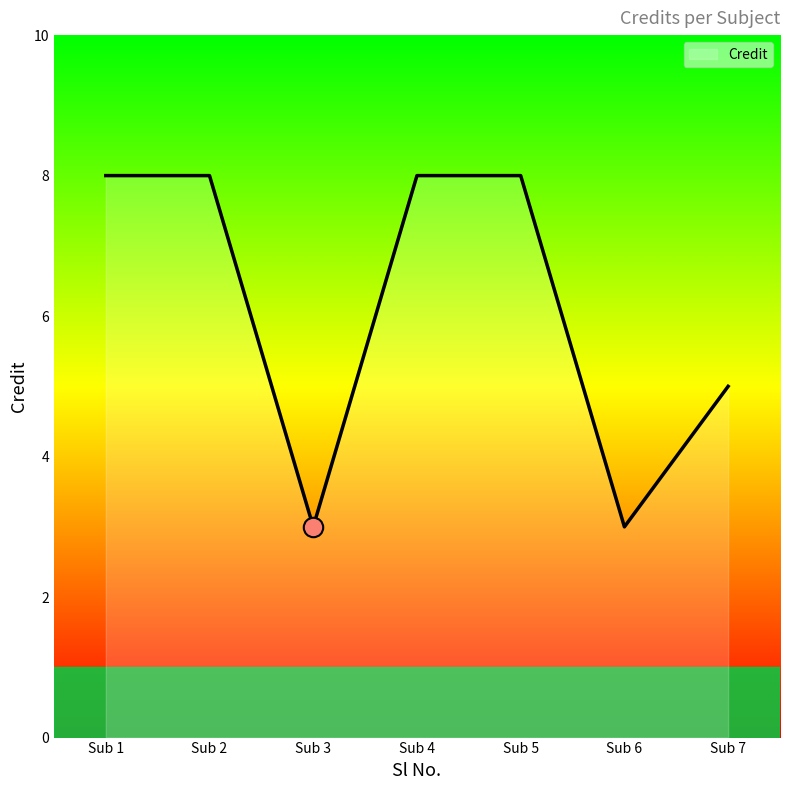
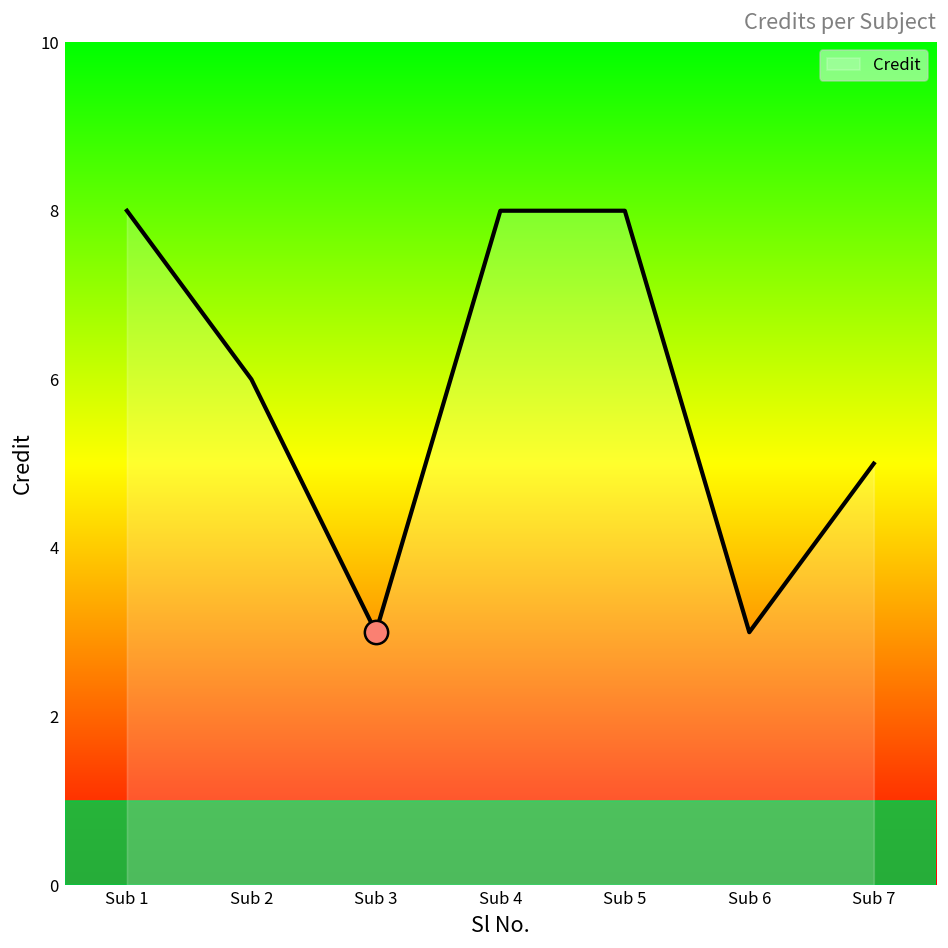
Credit, Sub 2: 8 -> 6
